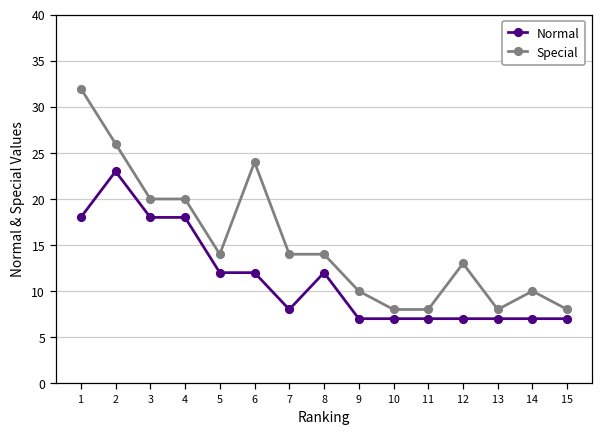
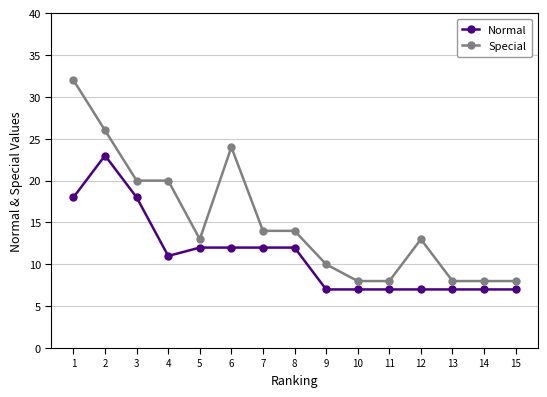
Normal, 4: 18 -> 11
Special, 5: 14 -> 13
Normal, 7: 8 -> 12
Special, 14: 10 -> 8
